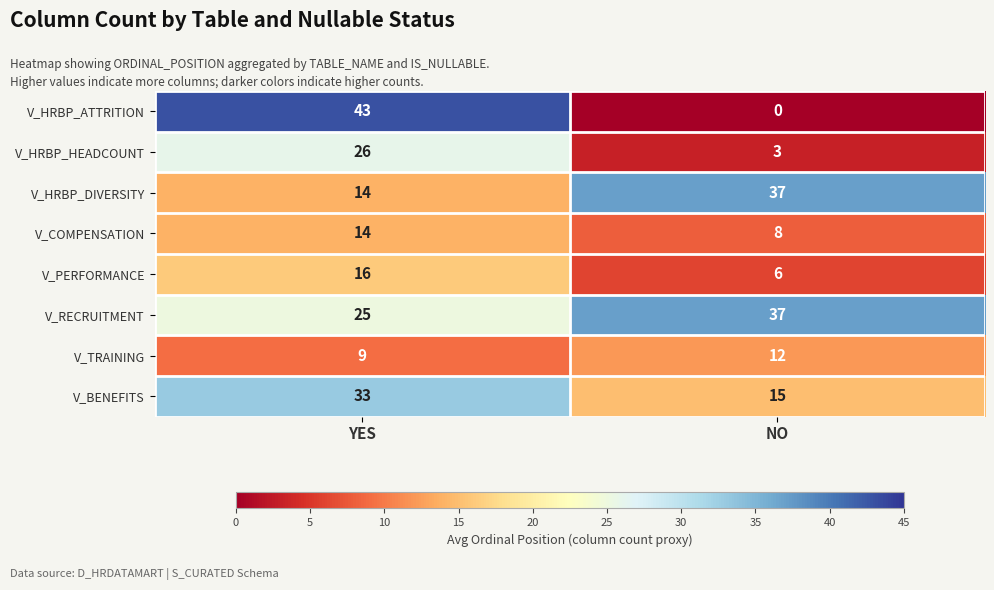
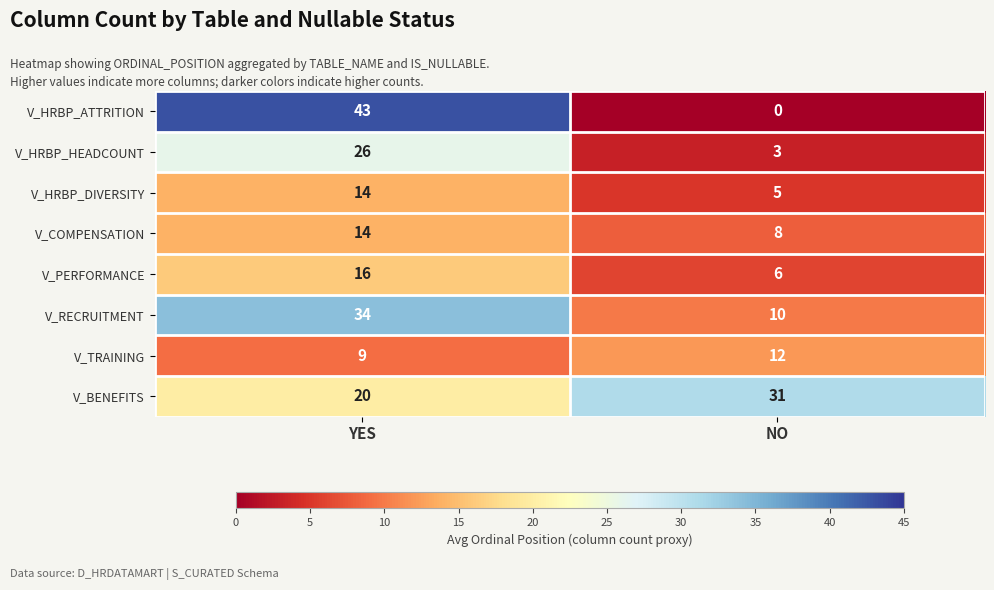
V_HRBP_DIVERSITY, NO: 37 -> 5
V_RECRUITMENT, YES: 25 -> 34
V_RECRUITMENT, NO: 37 -> 10
V_BENEFITS, YES: 33 -> 20
V_BENEFITS, NO: 15 -> 31
